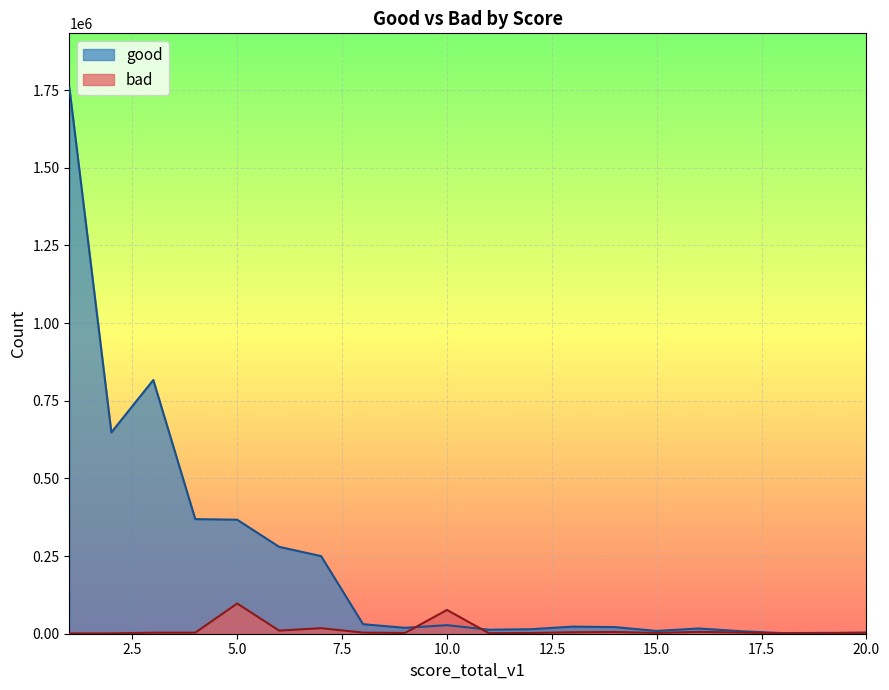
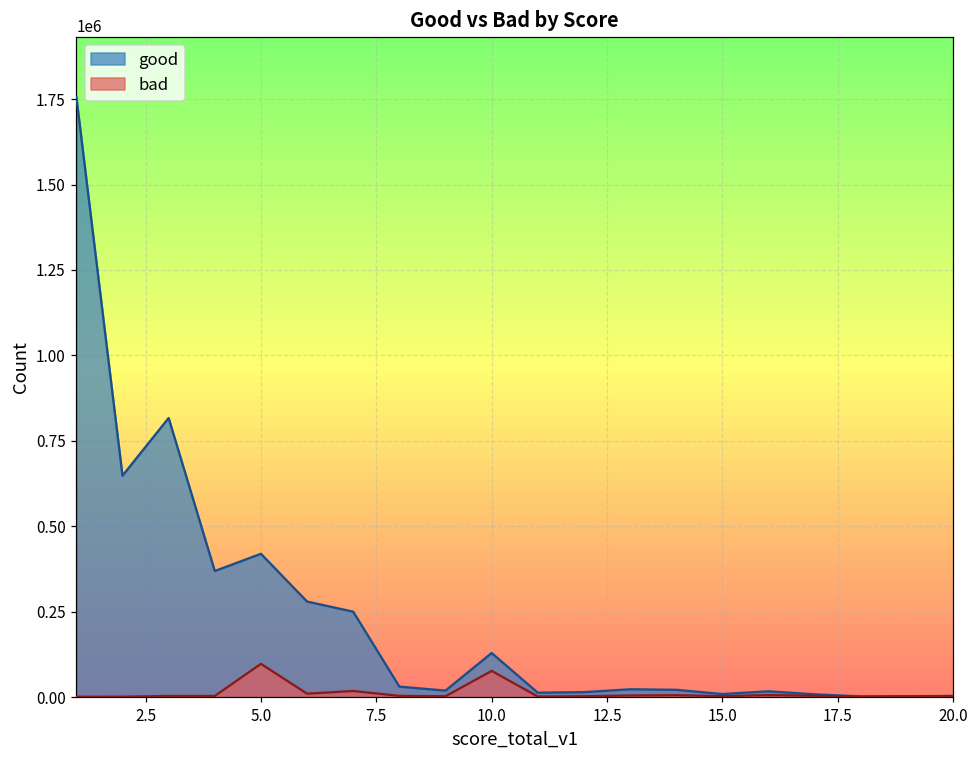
good, 5.0: 370000 -> 420000
good, 10.0: 30000 -> 130000
